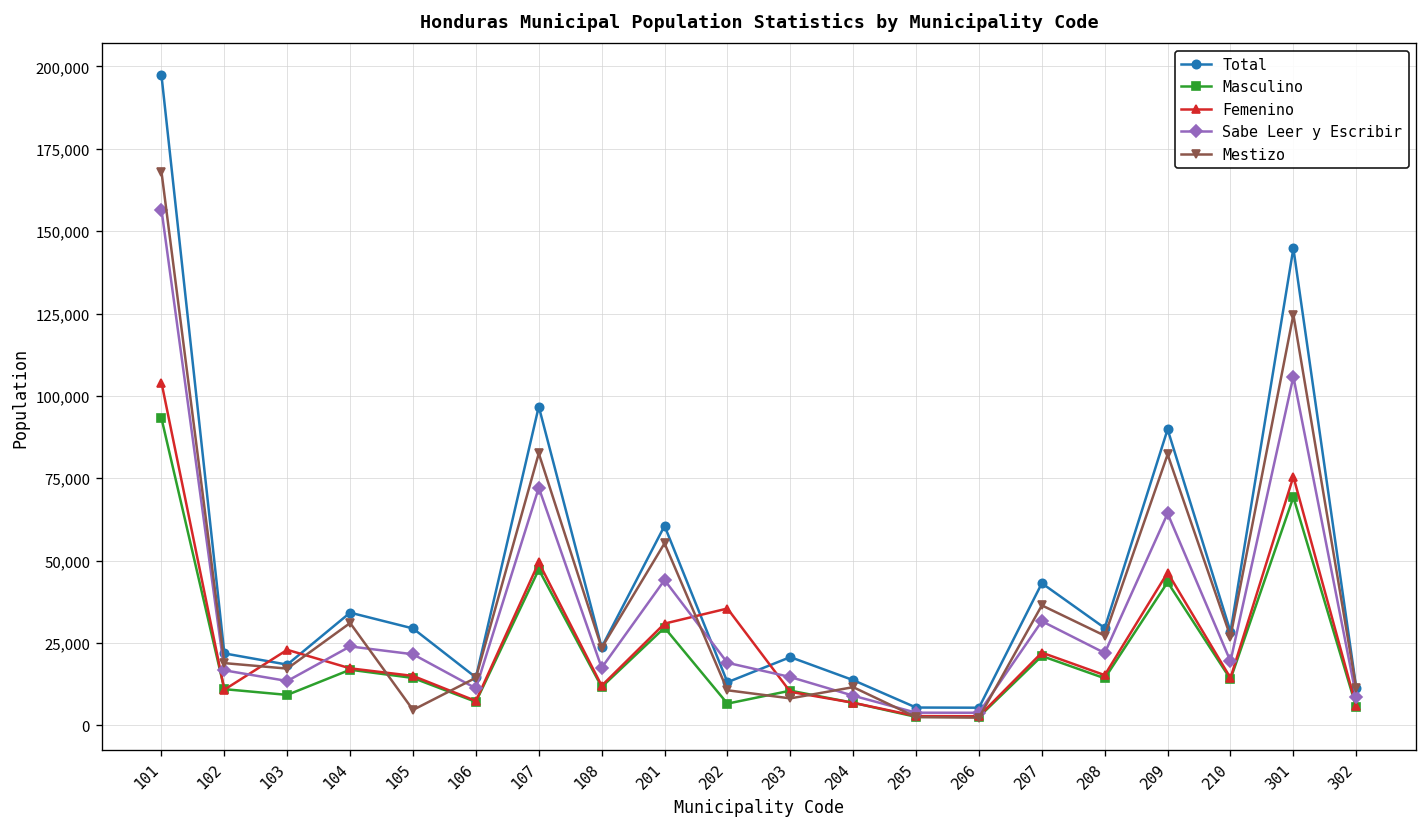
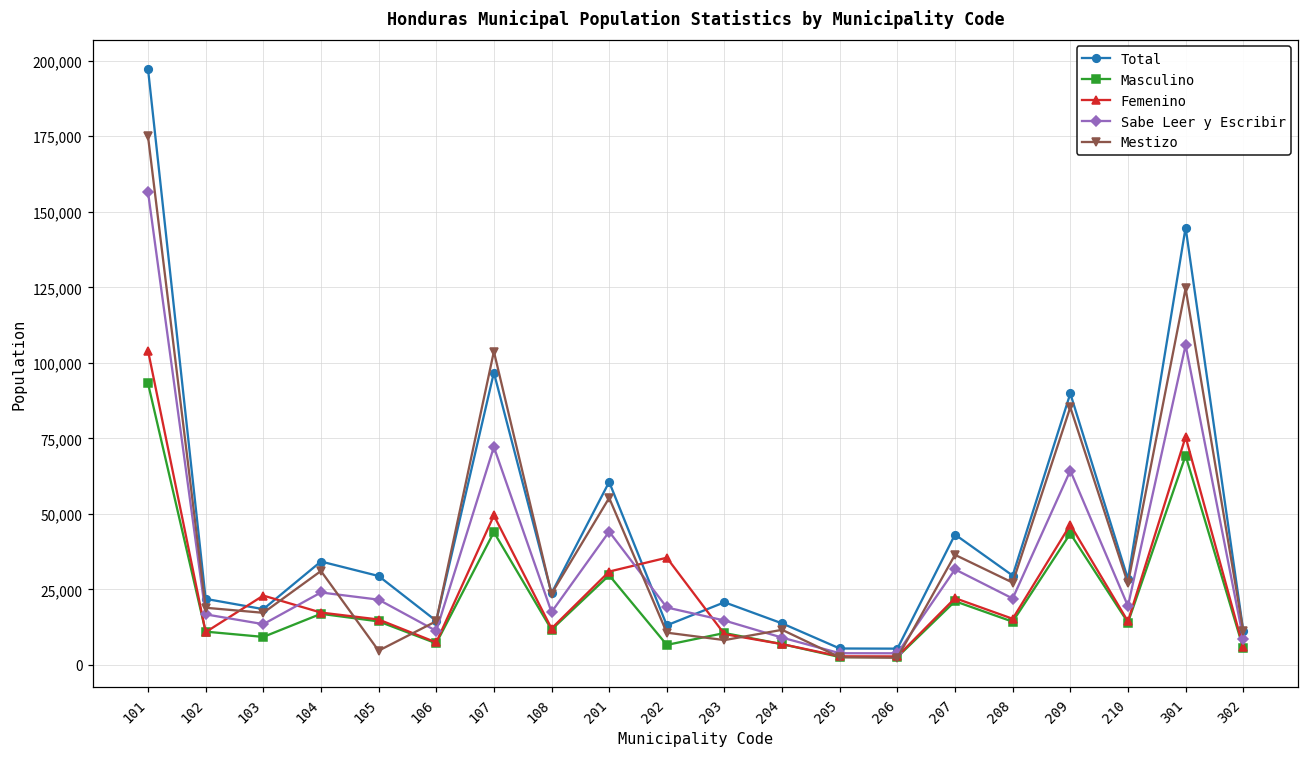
Mestizo, 101: 168,000 -> 175,000
Masculino, 107: 47,000 -> 44,000
Mestizo, 107: 83,000 -> 104,000
Mestizo, 209: 82,000 -> 85,000
